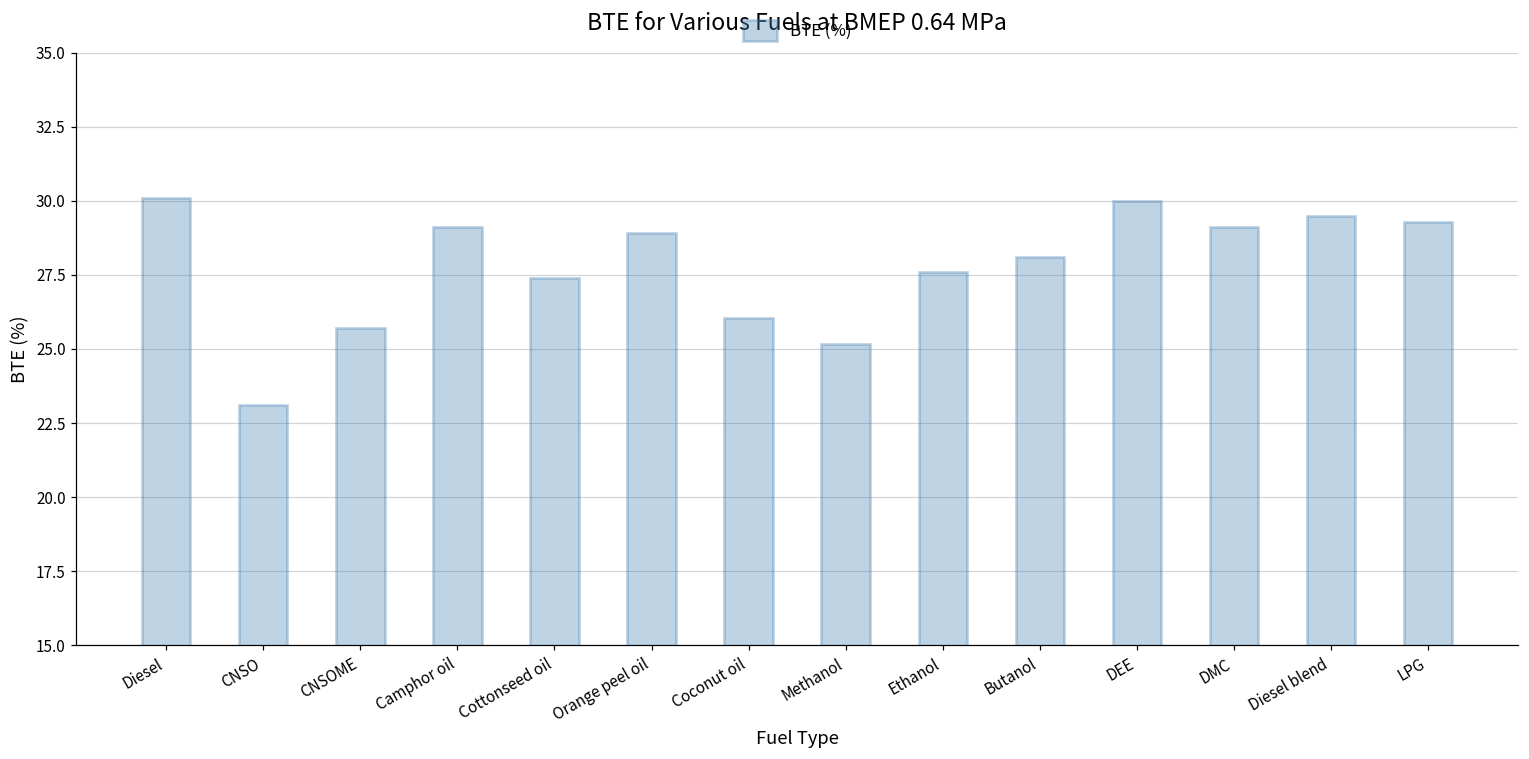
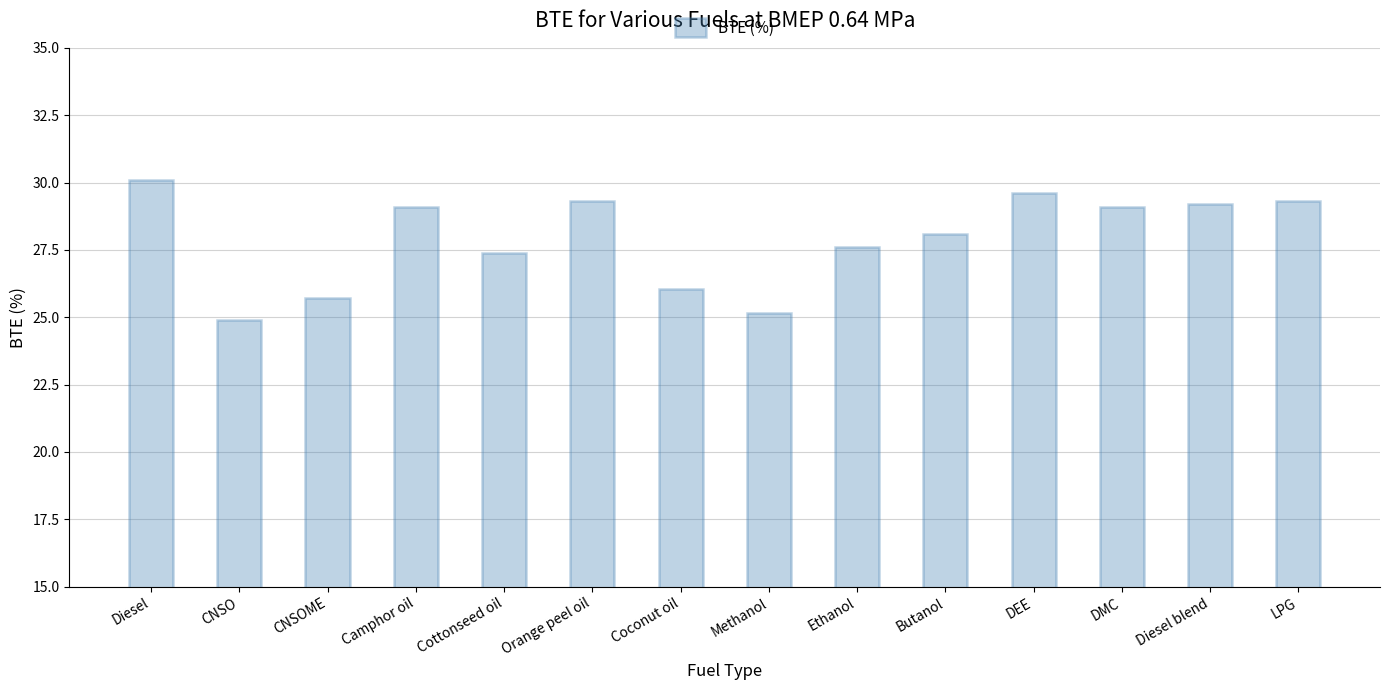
CNSO: 23.1 -> 24.9
Orange peel oil: 28.9 -> 29.3
DEE: 30.0 -> 29.6
Diesel blend: 29.5 -> 29.2
